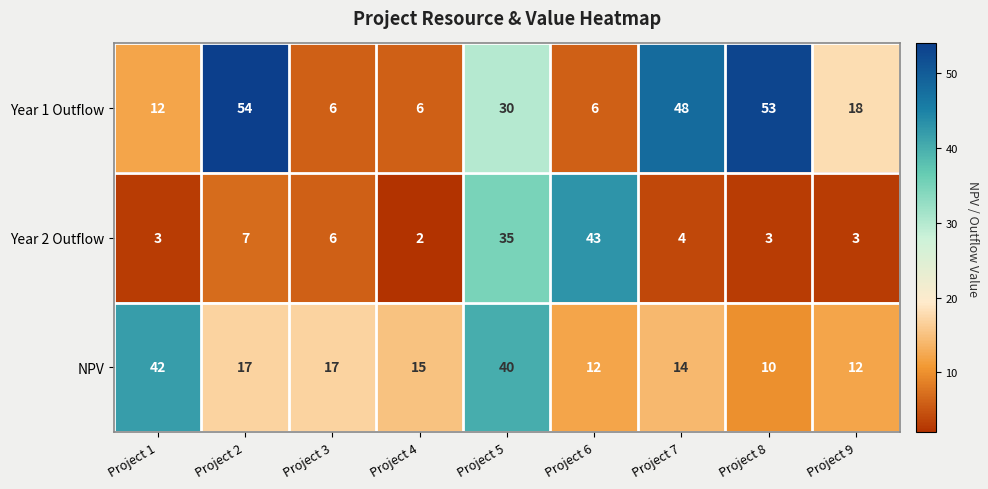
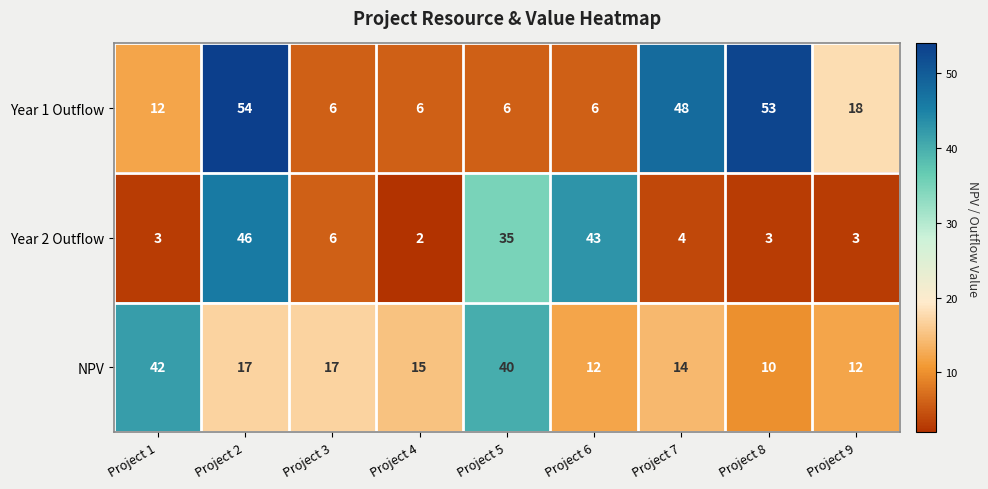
Year 1 Outflow, Project 5: 30 -> 6
Year 2 Outflow, Project 2: 7 -> 46
